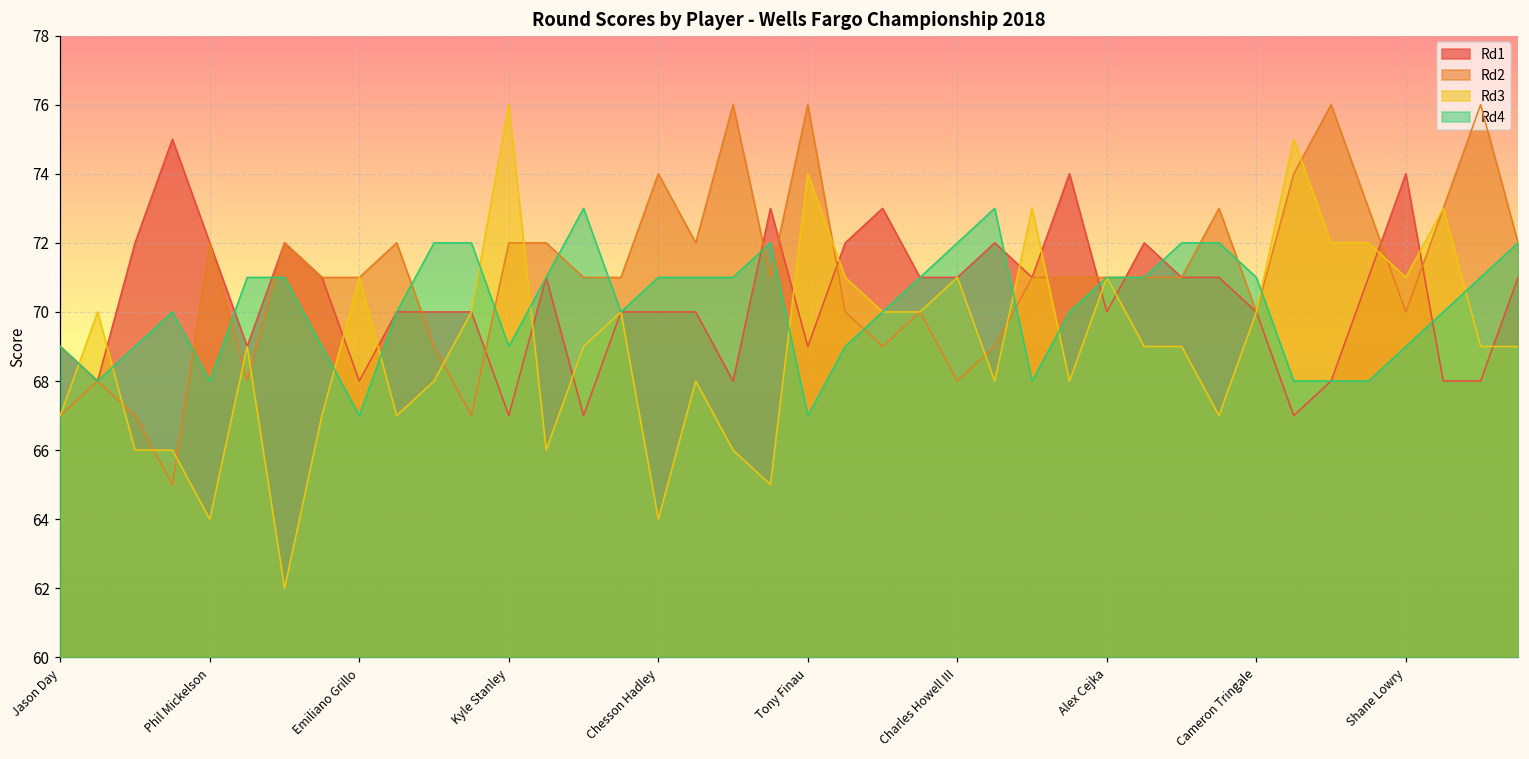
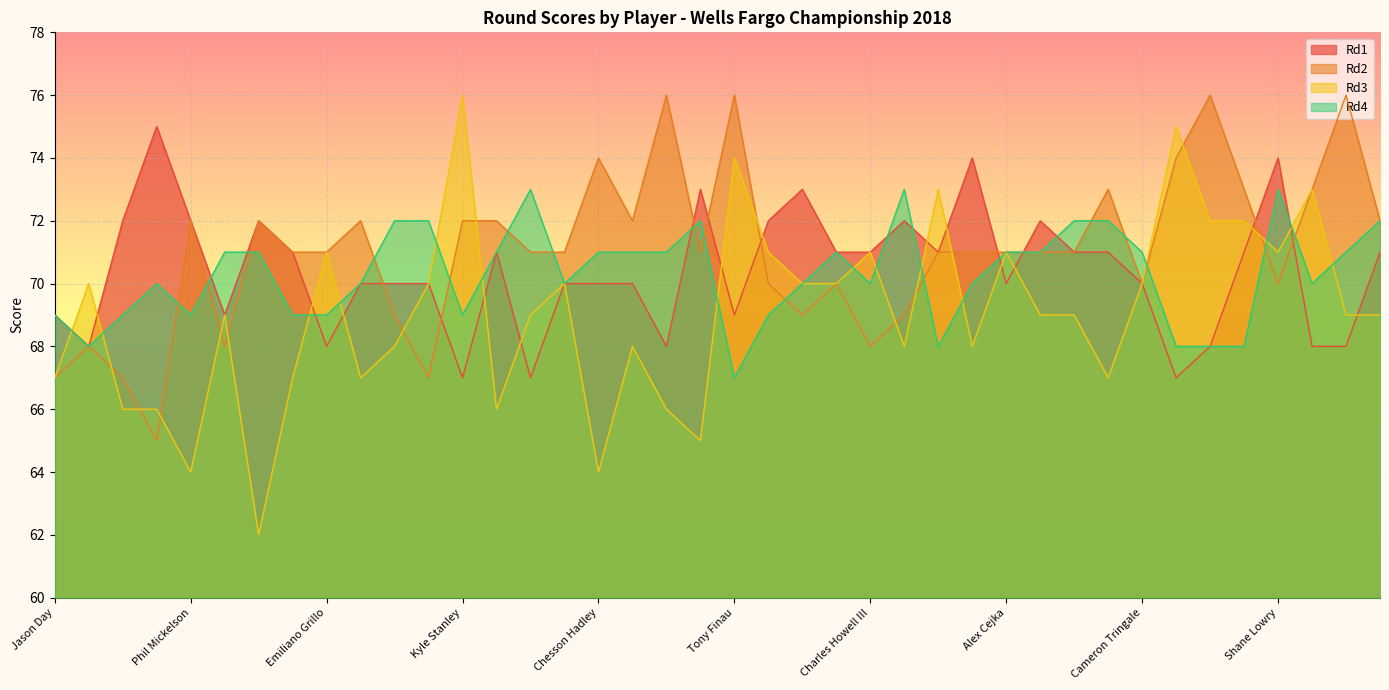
Rd4, Phil Mickelson: 68 -> 69
Rd4, Emiliano Grillo: 67 -> 69
Rd4, Charles Howell III: 72 -> 70
Rd4, Shane Lowry: 69 -> 73
